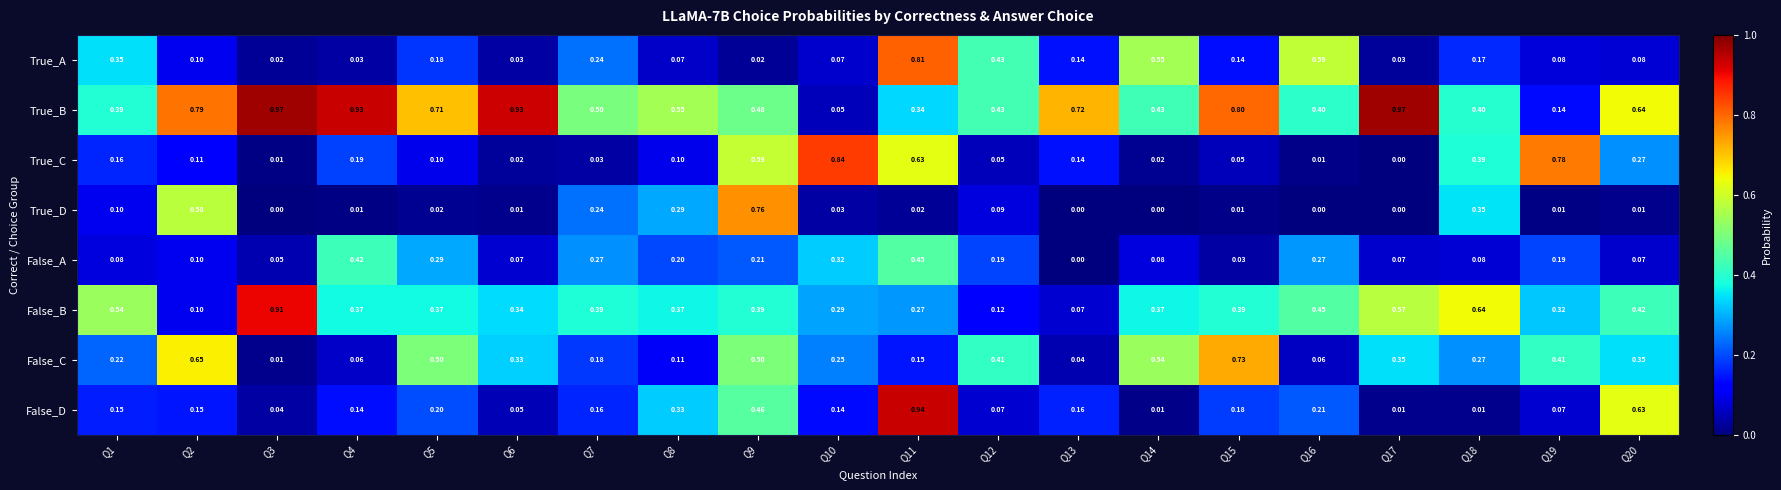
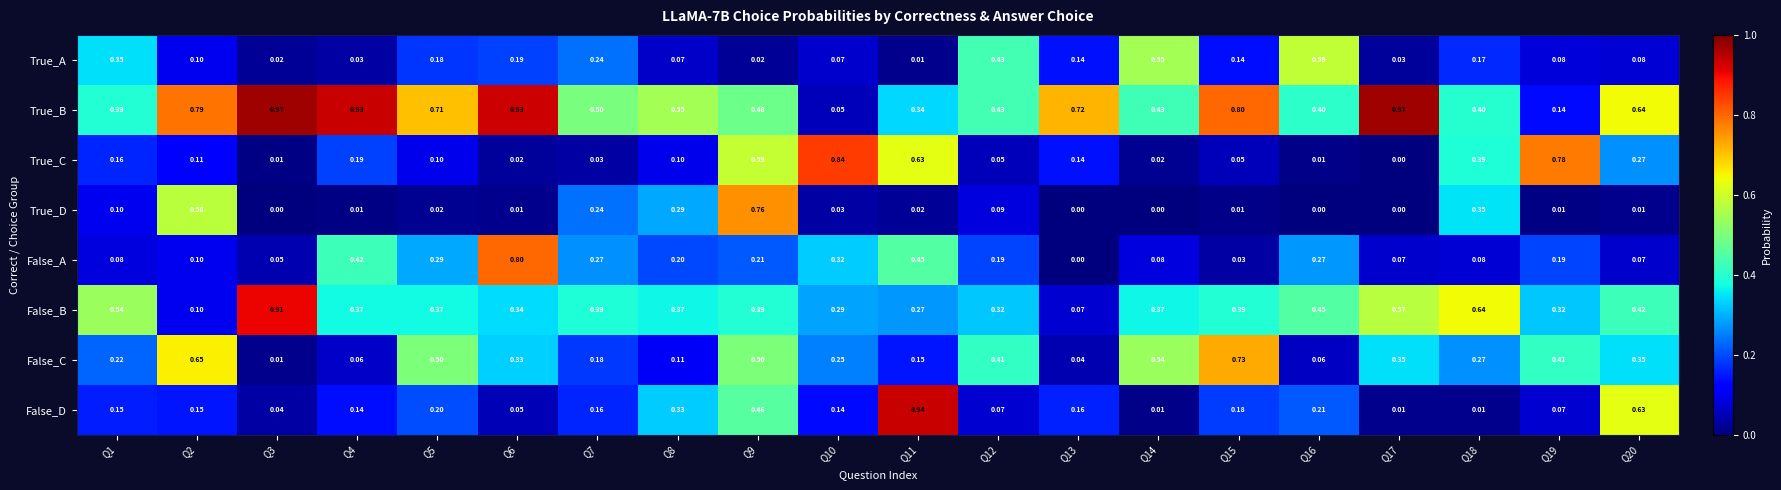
True_A, Q6: 0.03 -> 0.19
True_A, Q11: 0.81 -> 0.01
False_A, Q6: 0.07 -> 0.80
False_B, Q12: 0.12 -> 0.32
